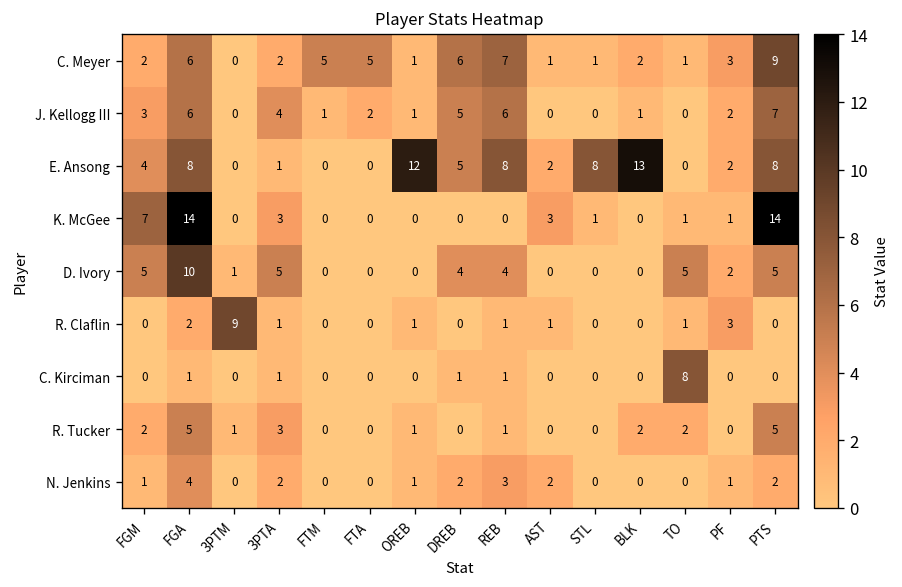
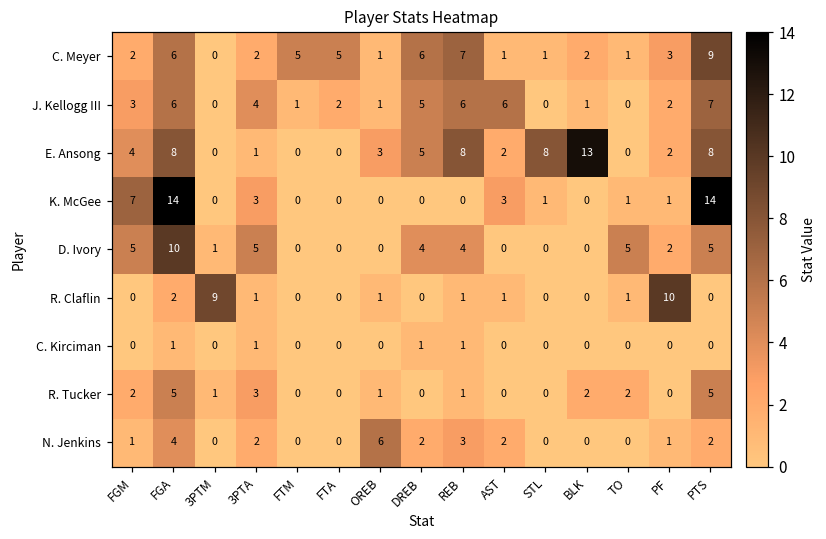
J. Kellogg III, AST: 0 -> 6
E. Ansong, OREB: 12 -> 3
R. Claflin, PF: 3 -> 10
C. Kirciman, TO: 8 -> 0
N. Jenkins, OREB: 1 -> 6
